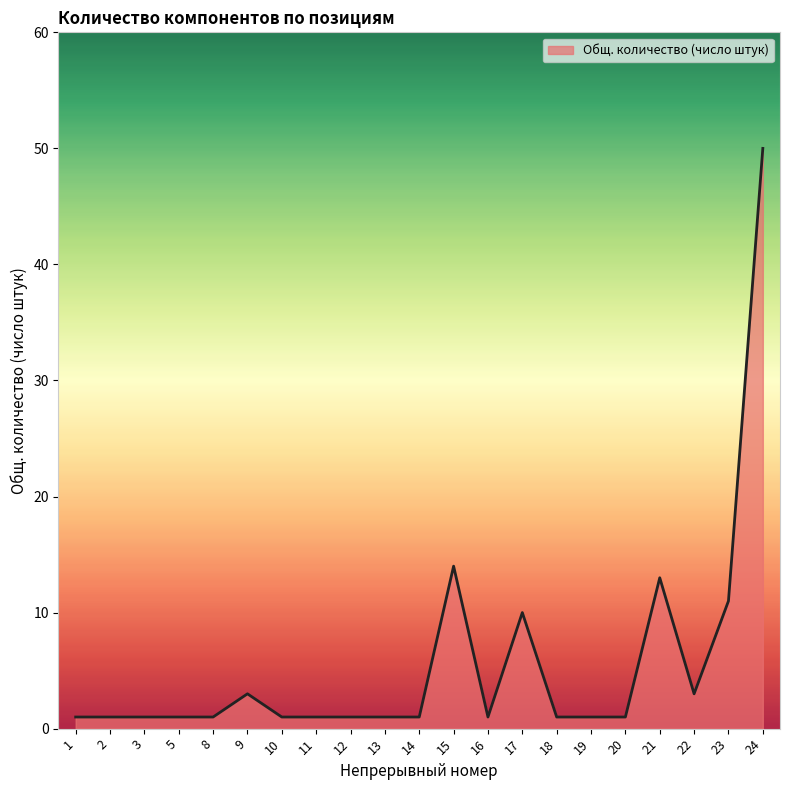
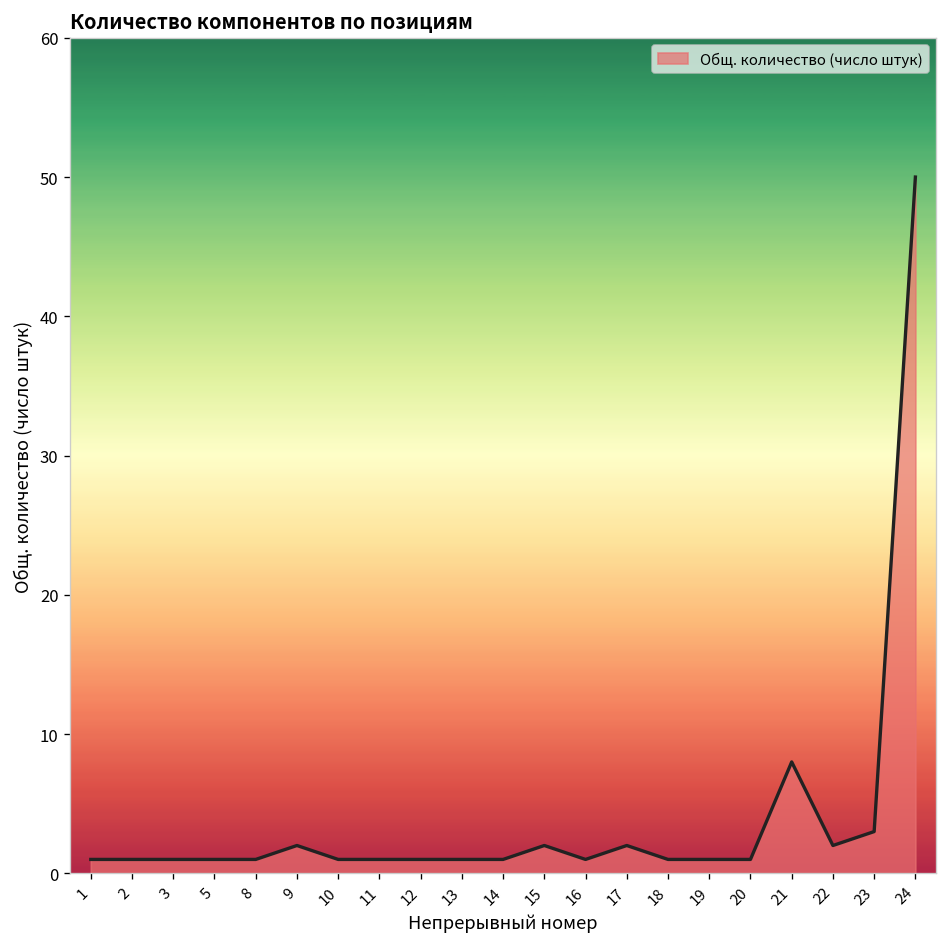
9: 3 -> 2
15: 14 -> 2
17: 10 -> 2
21: 13 -> 8
22: 3 -> 2
23: 11 -> 3
